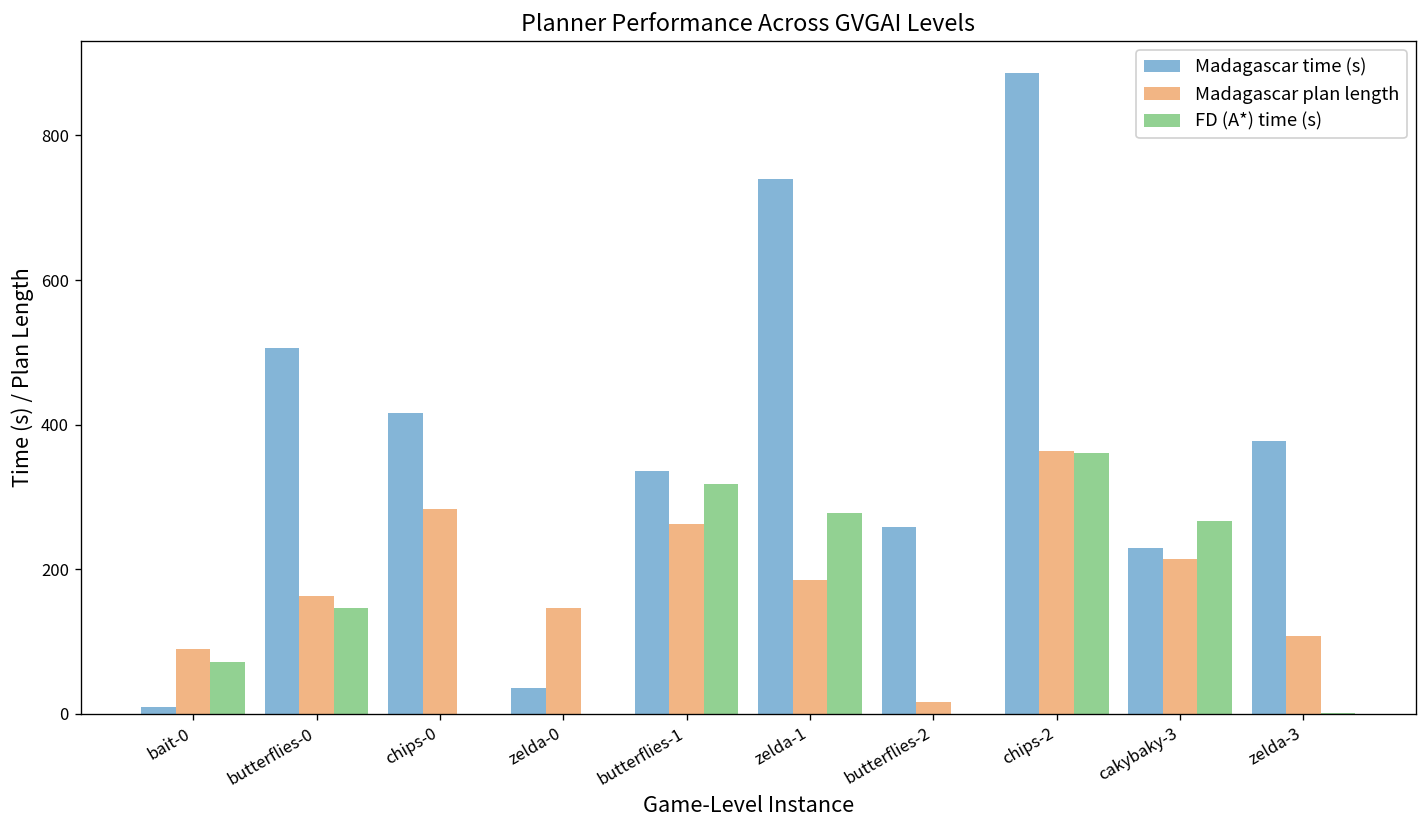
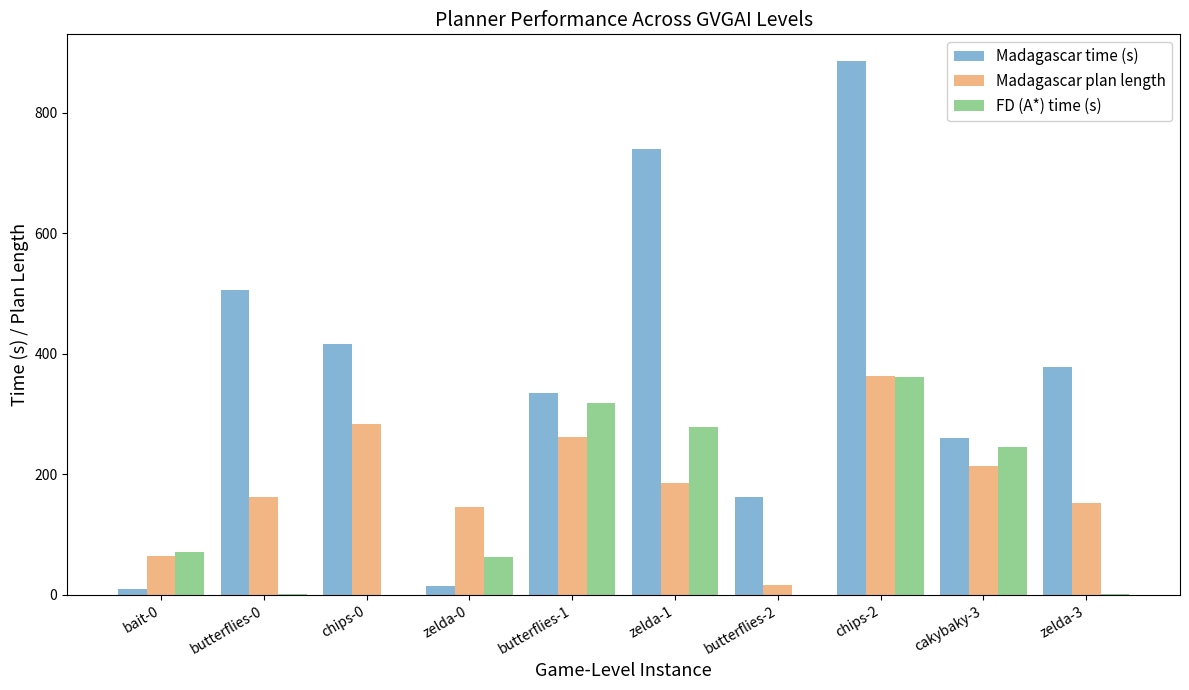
Madagascar plan length, bait-0: 90 -> 70
FD (A*) time (s), butterflies-0: 150 -> 0
Madagascar time (s), zelda-0: 40 -> 10
FD (A*) time (s), zelda-0: 0 -> 60
Madagascar time (s), butterflies-2: 260 -> 160
Madagascar time (s), cakybaky-3: 230 -> 260
FD (A*) time (s), cakybaky-3: 270 -> 240
Madagascar plan length, zelda-3: 110 -> 150
